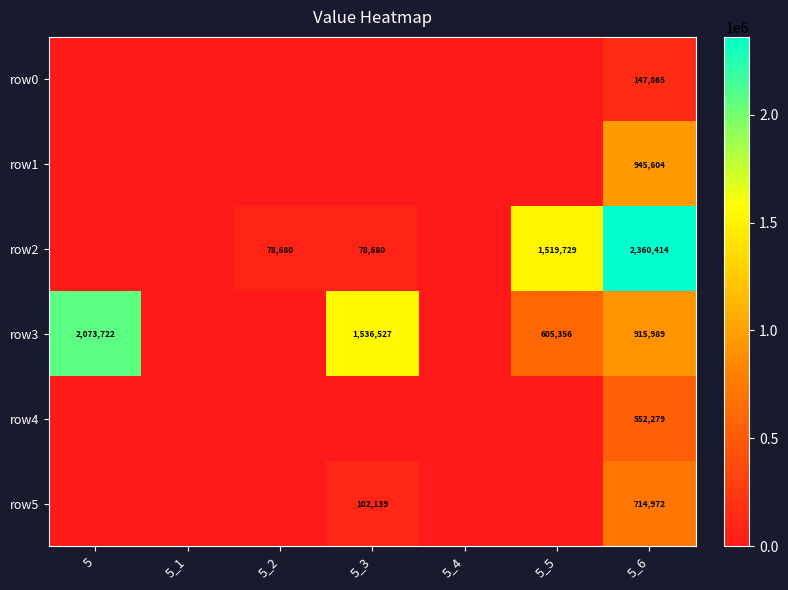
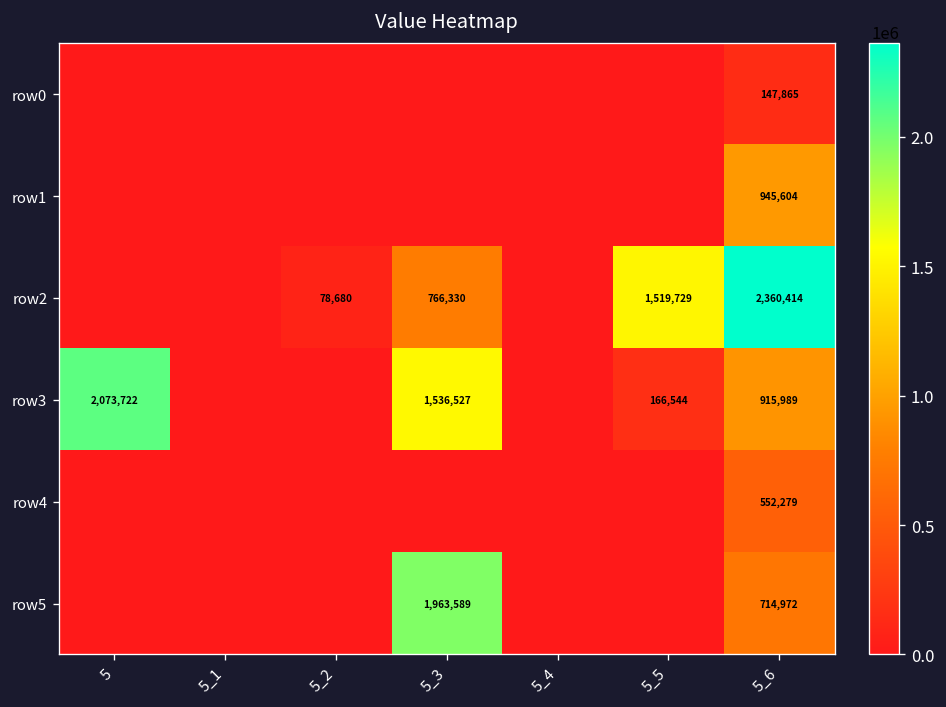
row2, 5_3: 78,680 -> 766,330
row3, 5_5: 605,356 -> 166,544
row5, 5_3: 102,139 -> 1,963,589
